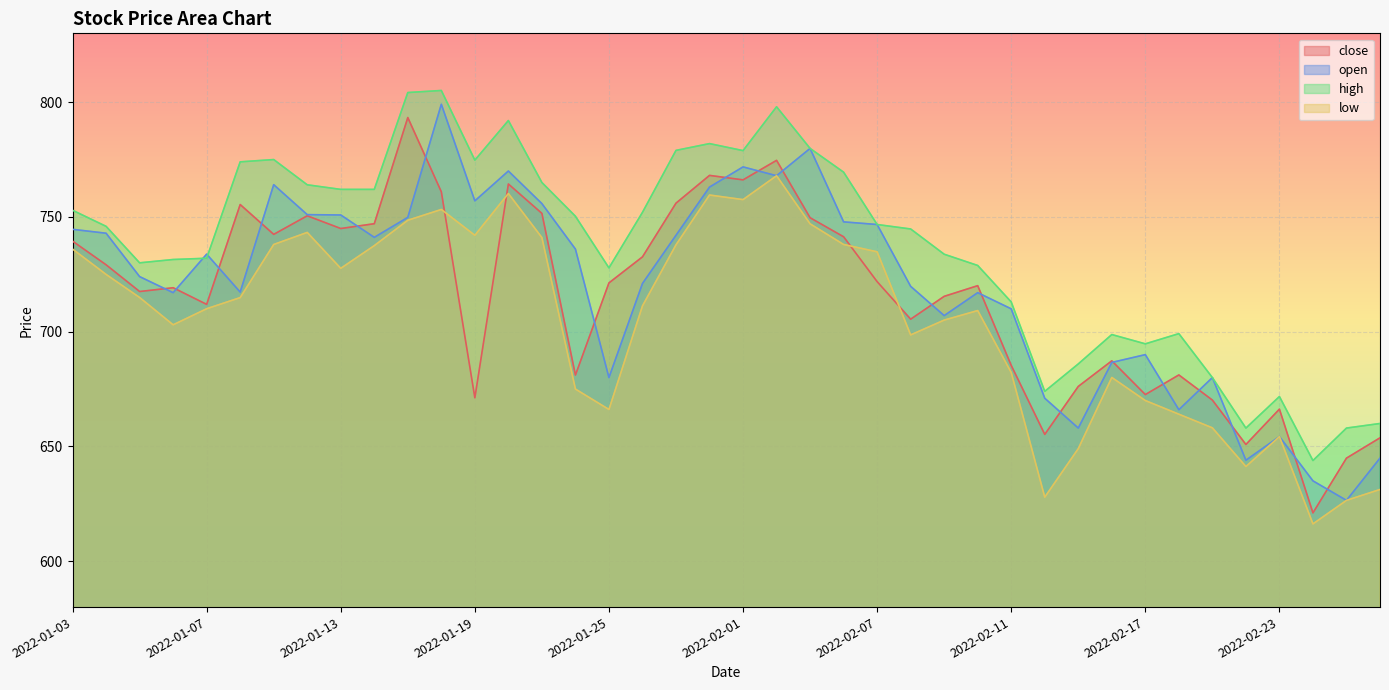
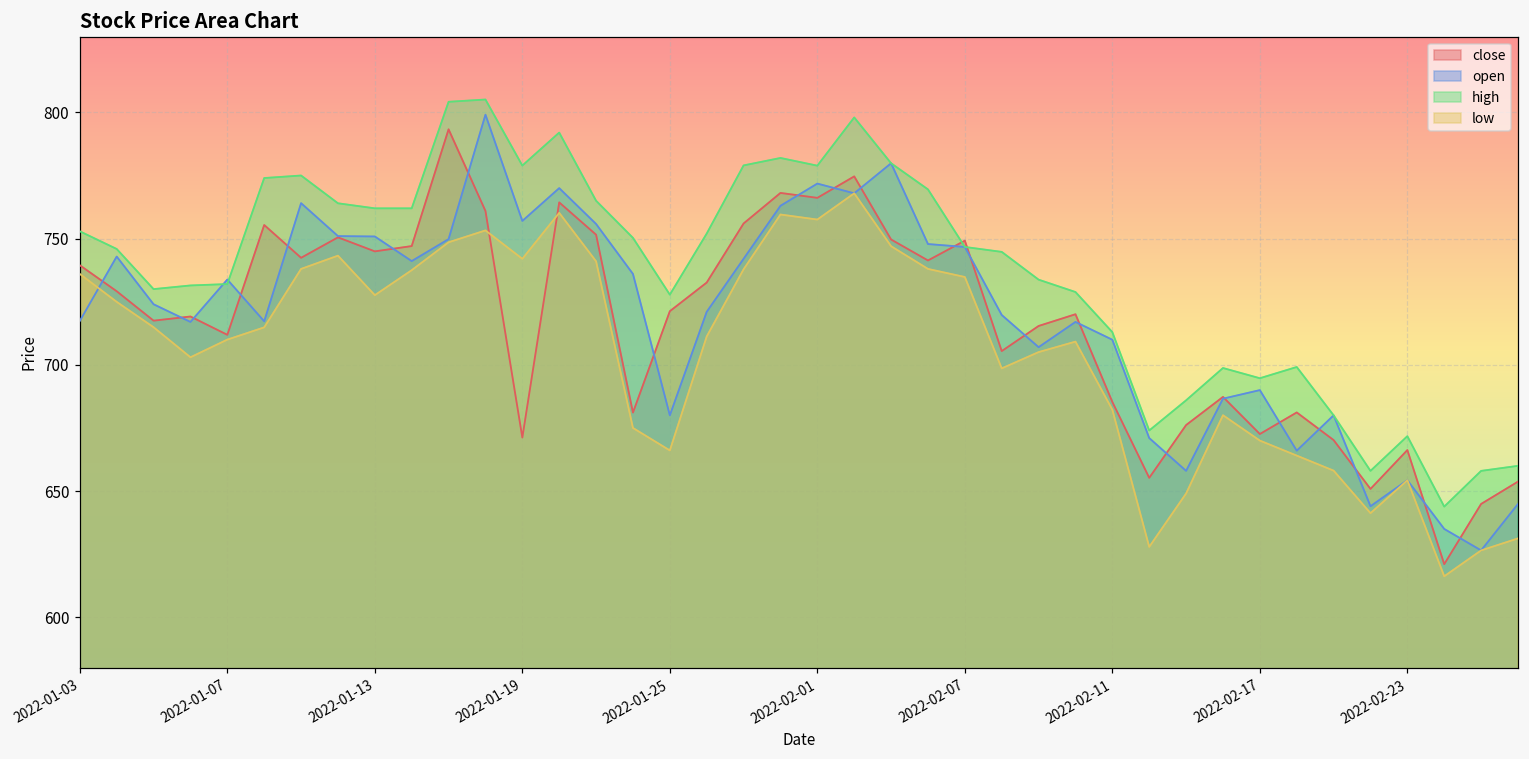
open, 2022-01-03: 745 -> 717
high, 2022-01-19: 775 -> 779
close, 2022-02-07: 722 -> 749
